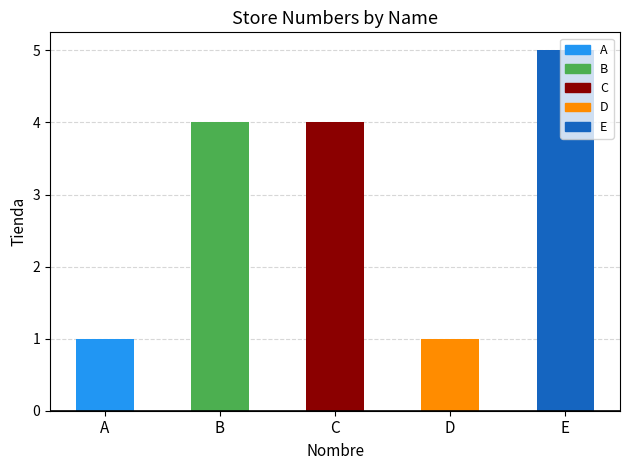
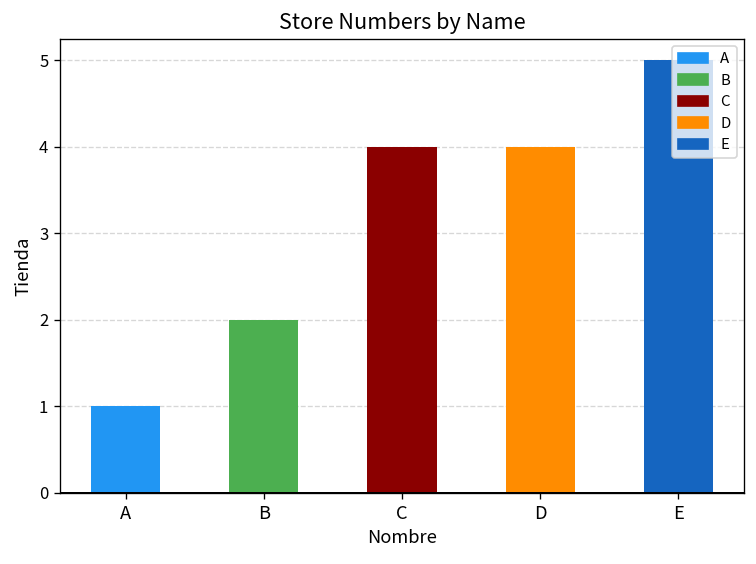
B: 4 -> 2
D: 1 -> 4
